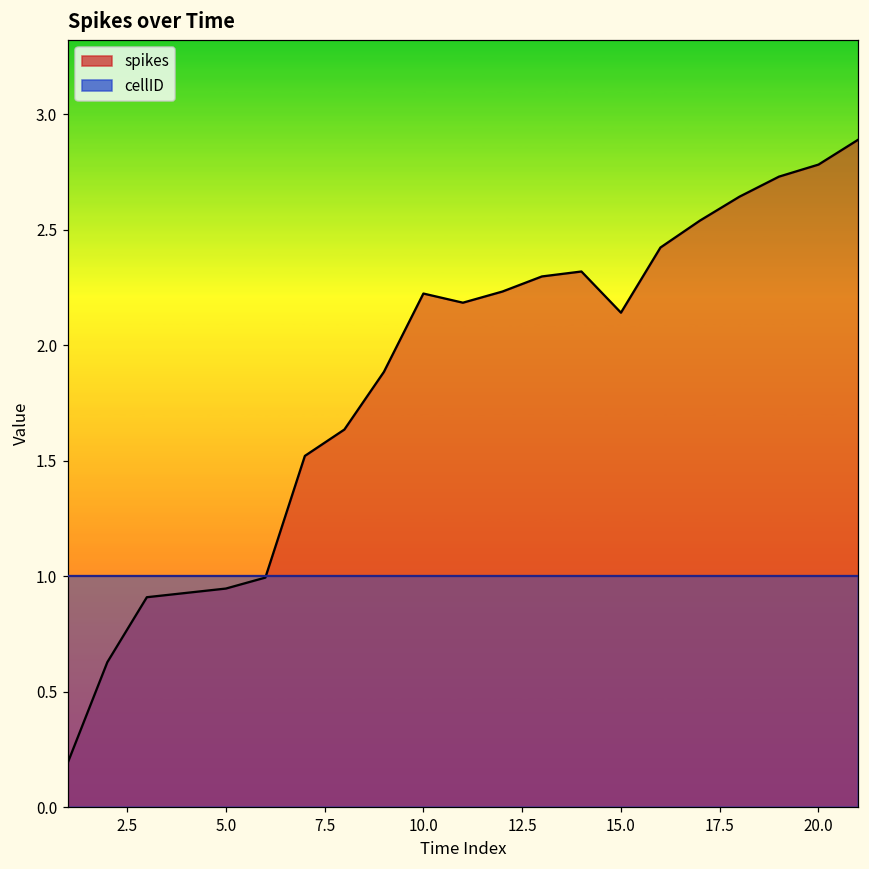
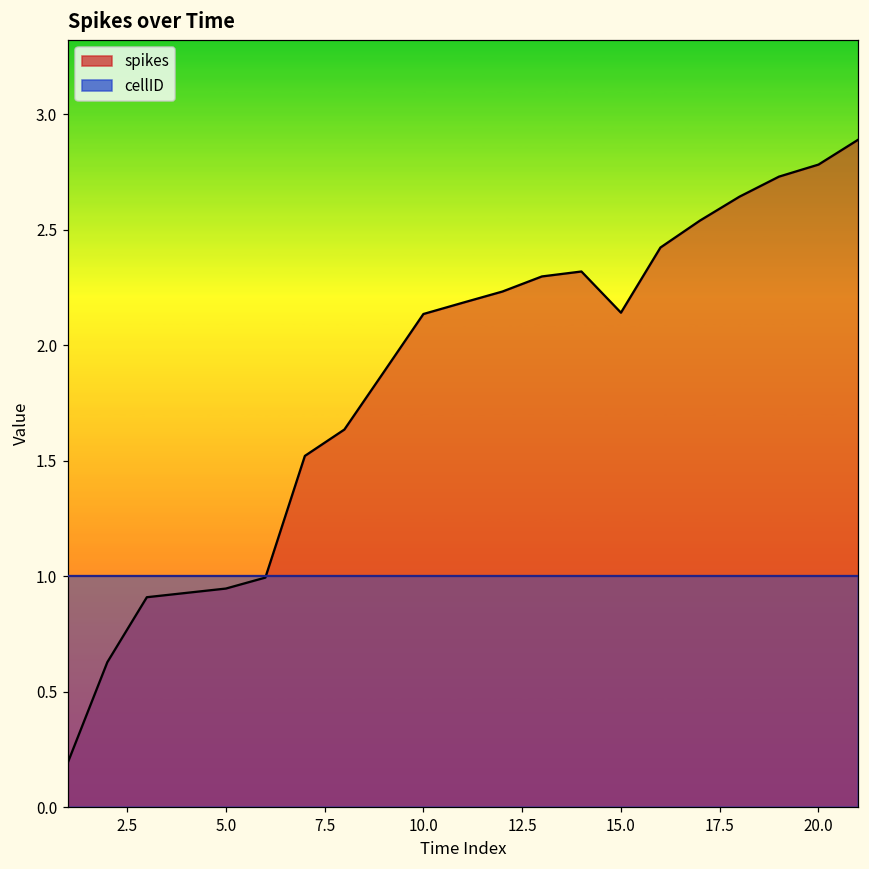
spikes, 10.0: 2.22 -> 2.13
